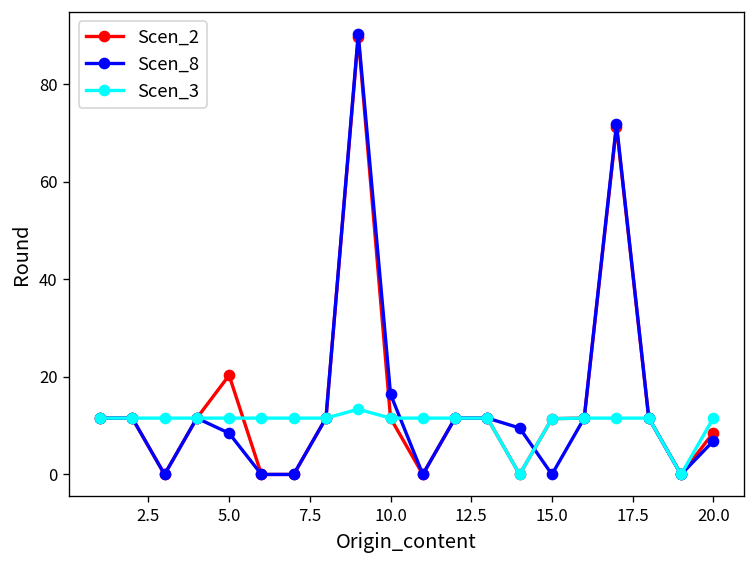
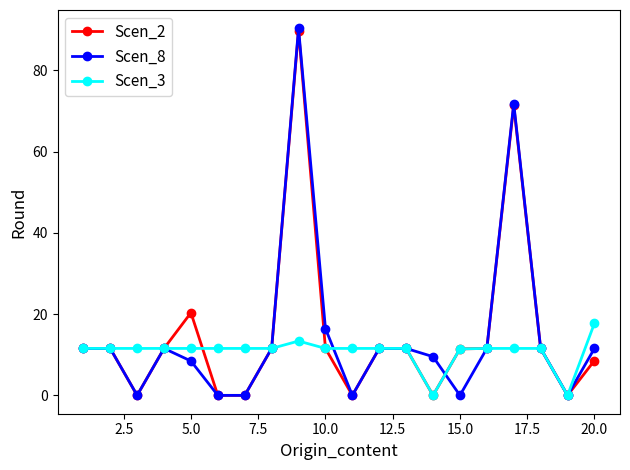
Scen_8, 20.0: 7 -> 12
Scen_3, 20.0: 12 -> 18
